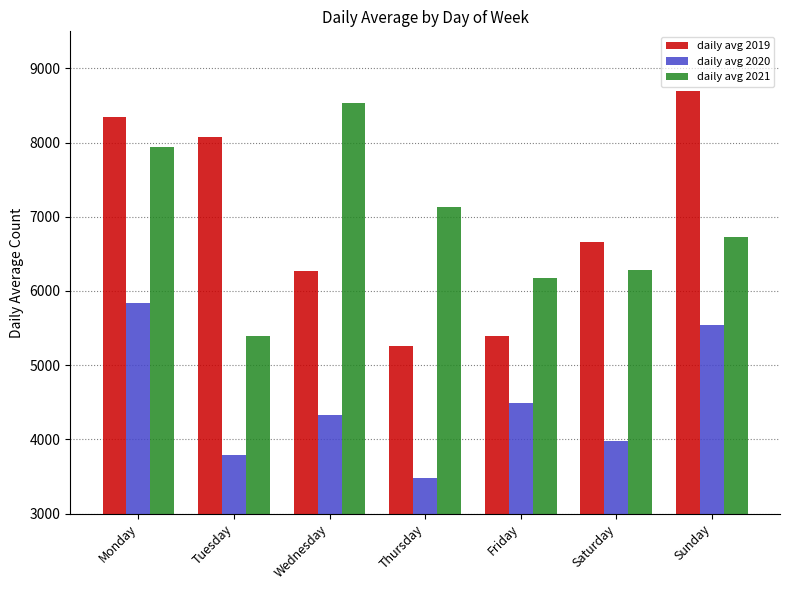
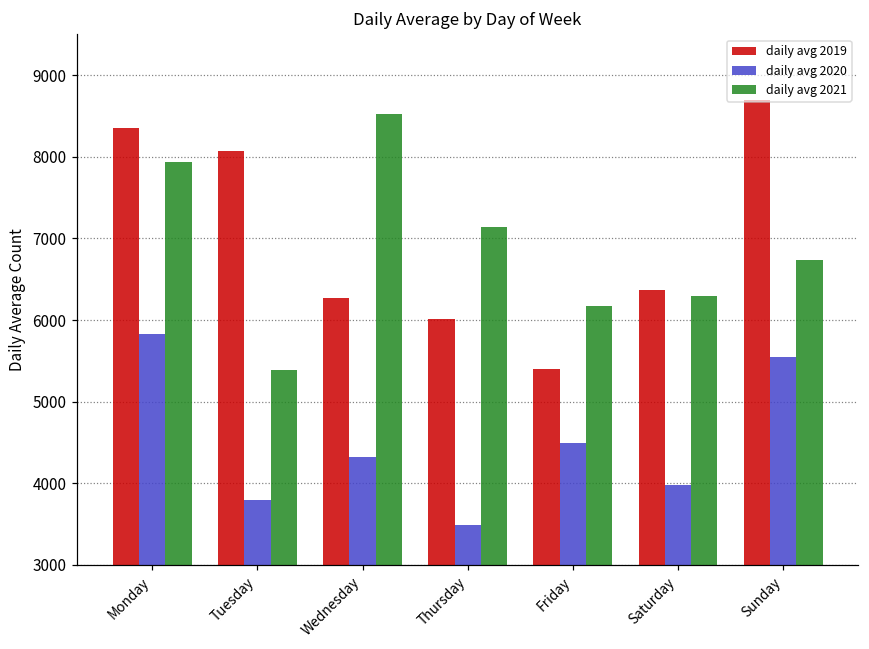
daily avg 2019, Thursday: 5300 -> 6000
daily avg 2019, Saturday: 6700 -> 6400
